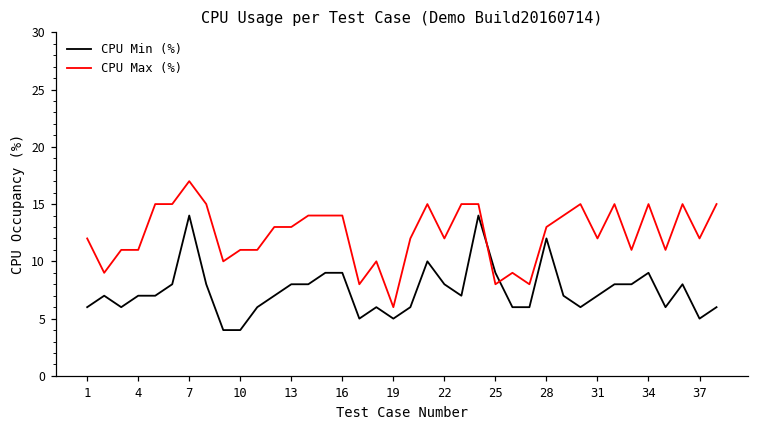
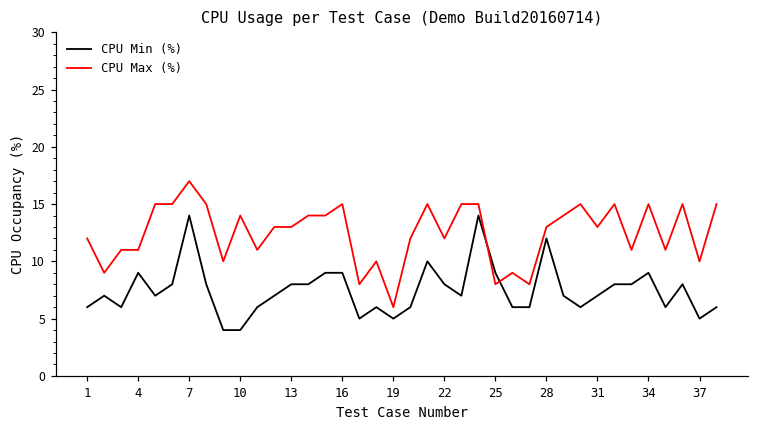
CPU Min (%), 4: 7 -> 9
CPU Max (%), 10: 11 -> 14
CPU Max (%), 16: 14 -> 15
CPU Max (%), 31: 12 -> 13
CPU Max (%), 37: 12 -> 10
